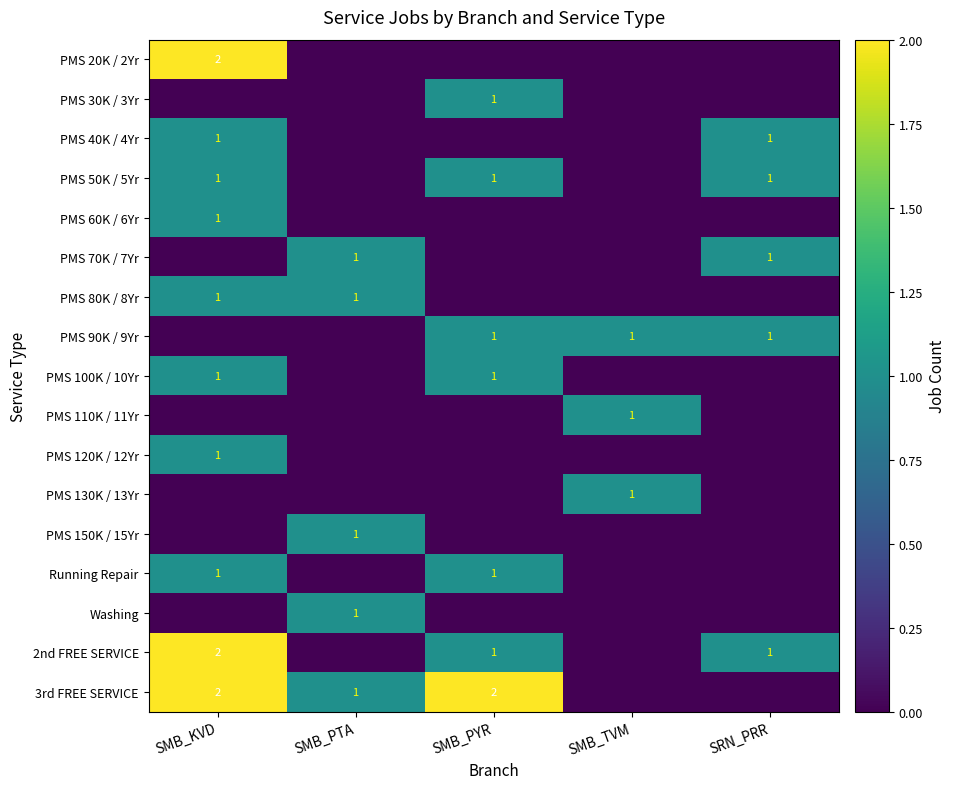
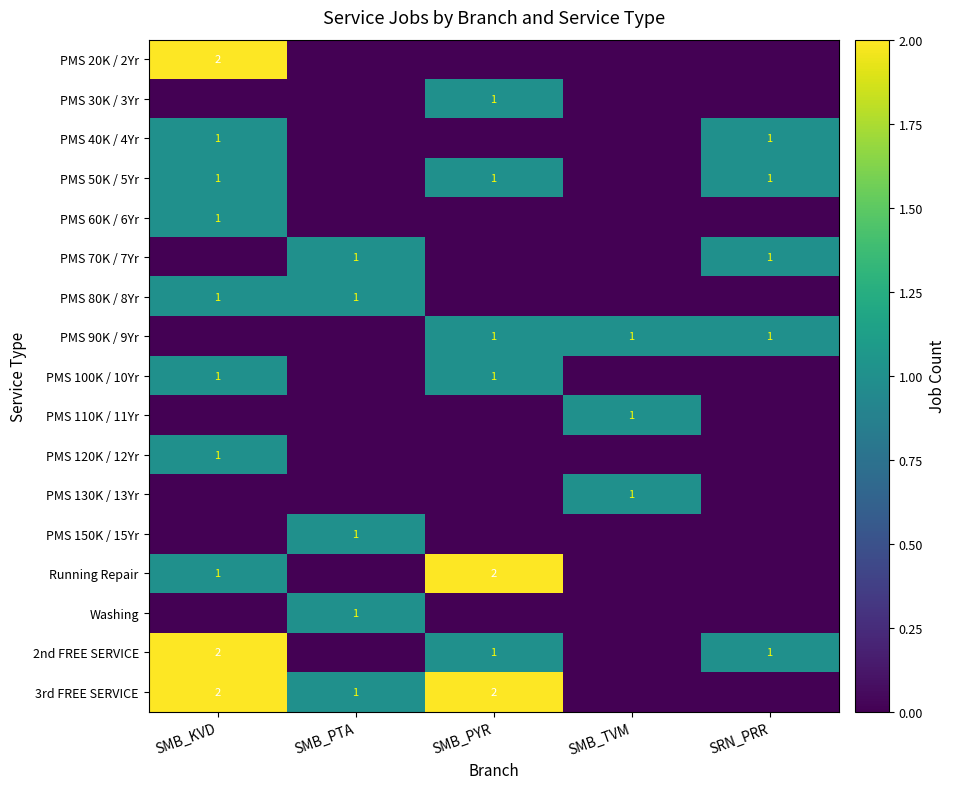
Running Repair, SMB_PYR: 1 -> 2
